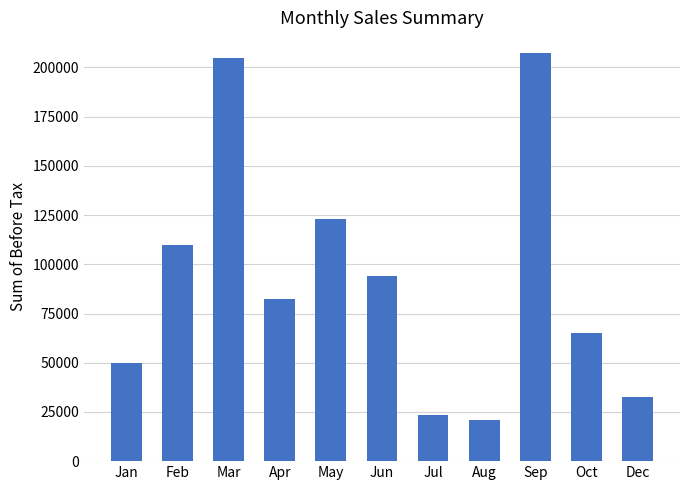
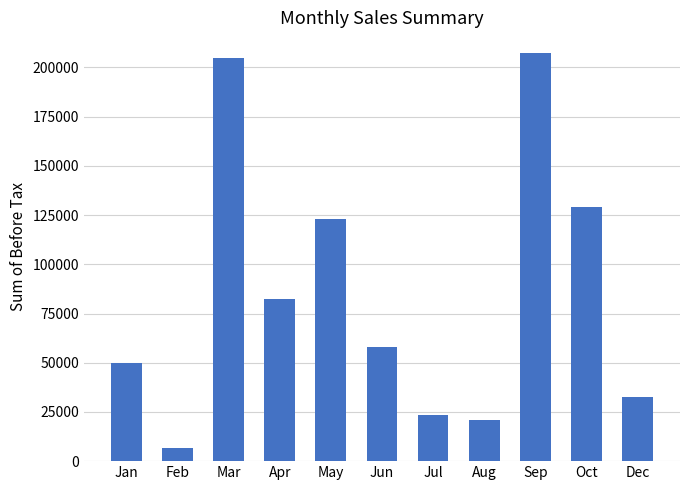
Feb: 110000 -> 6000
Jun: 94000 -> 58000
Oct: 65000 -> 129000
